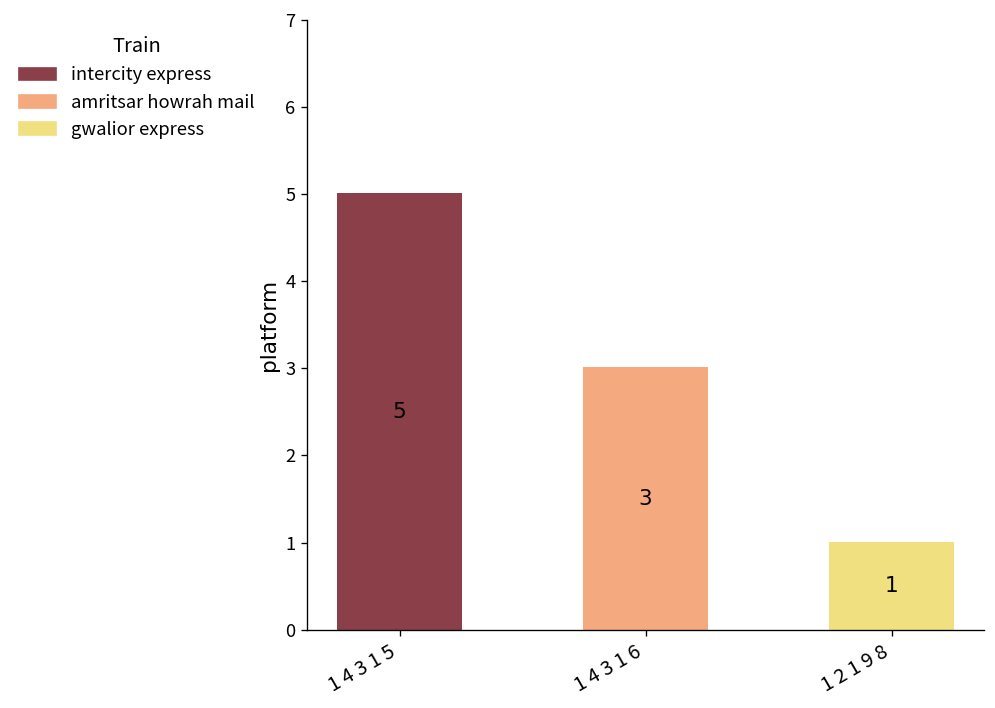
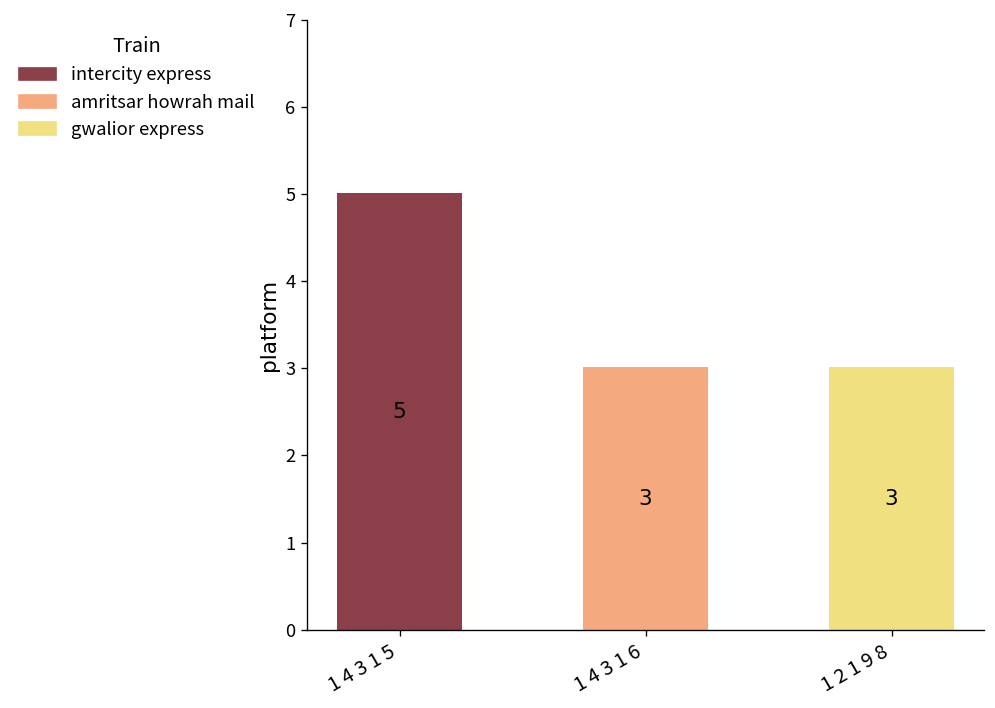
1 2 1 9 8: 1 -> 3
